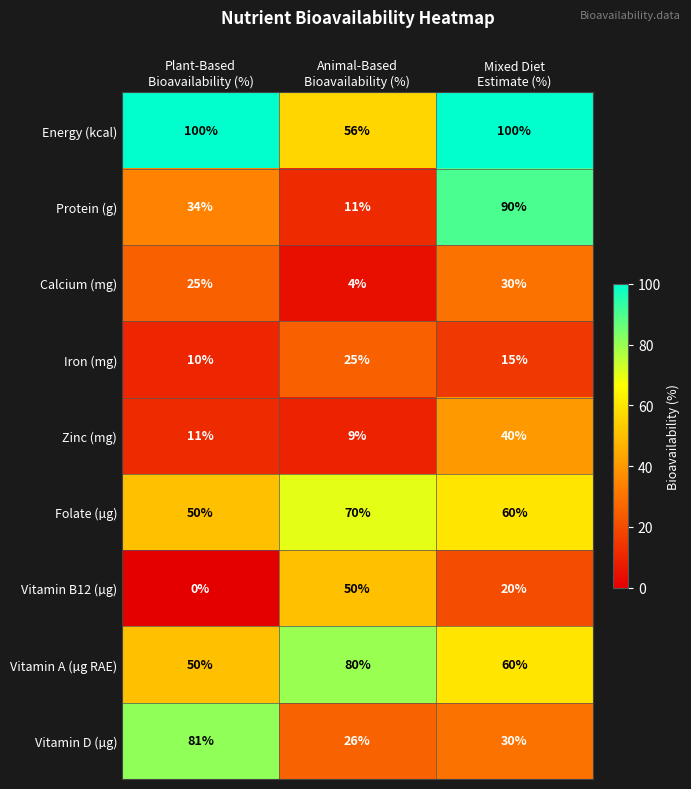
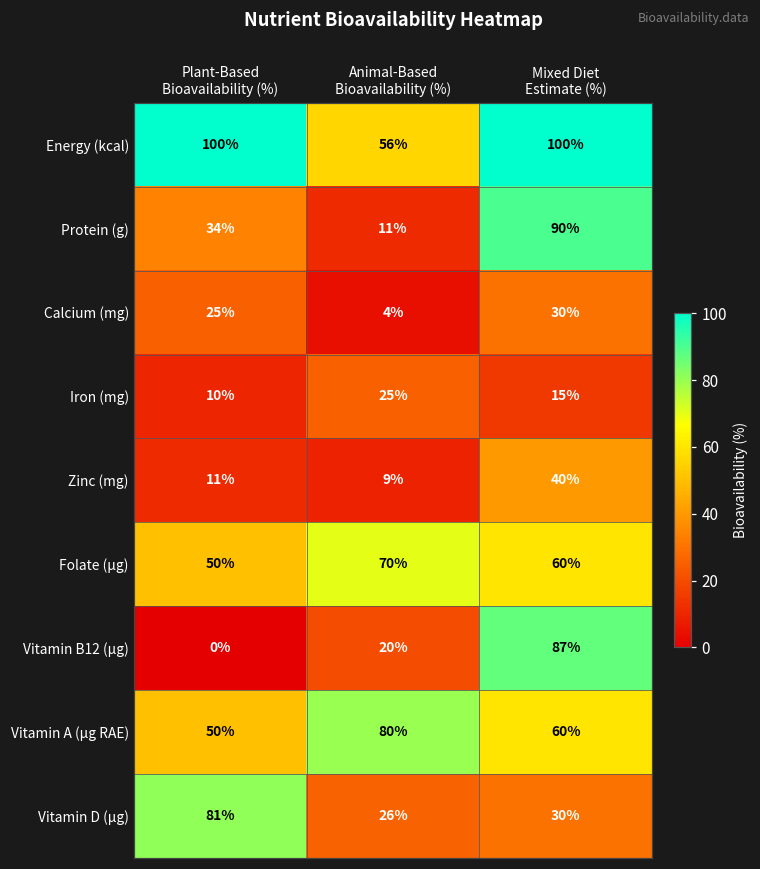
Vitamin B12 (µg), Animal-Based Bioavailability (%): 50% -> 20%
Vitamin B12 (µg), Mixed Diet Estimate (%): 20% -> 87%
